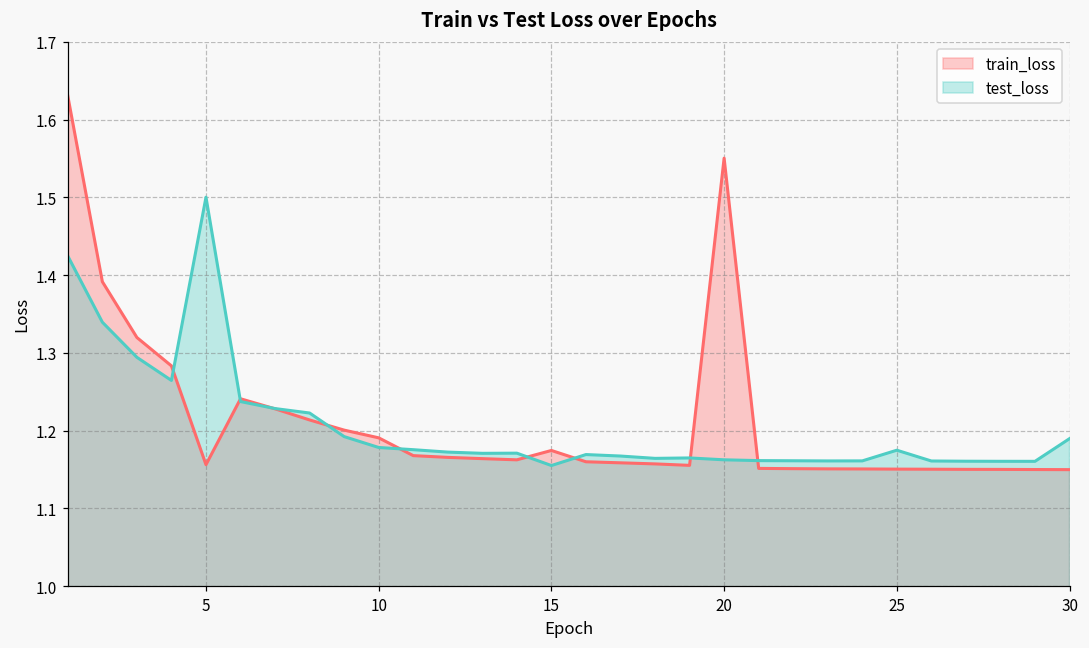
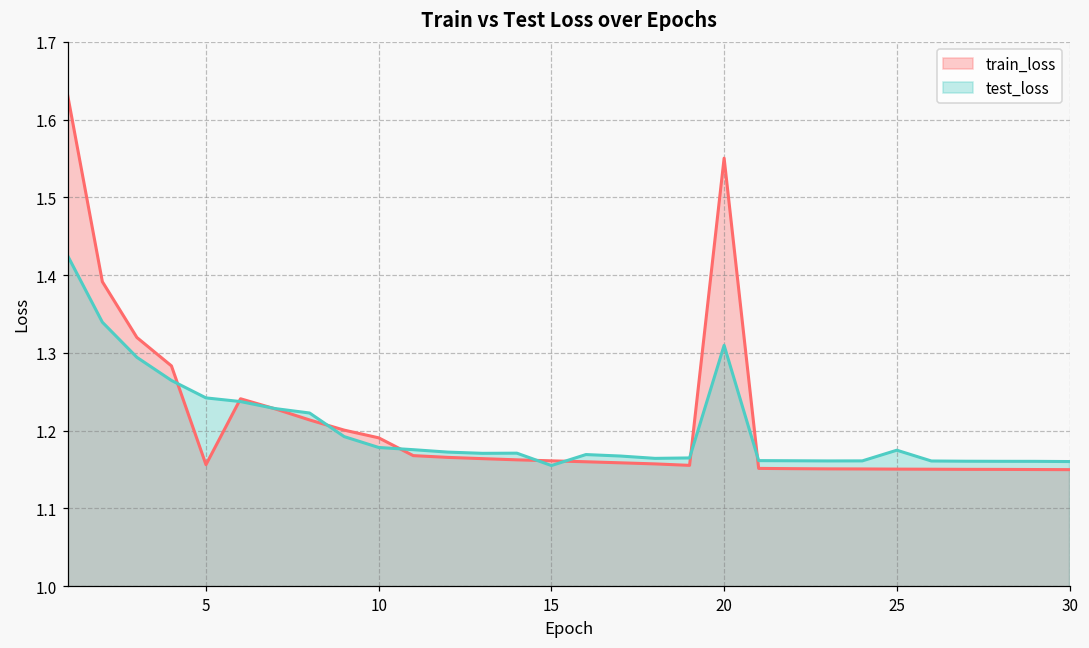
test_loss, 5: 1.50 -> 1.24
train_loss, 15: 1.17 -> 1.16
test_loss, 20: 1.16 -> 1.31
test_loss, 30: 1.19 -> 1.16
